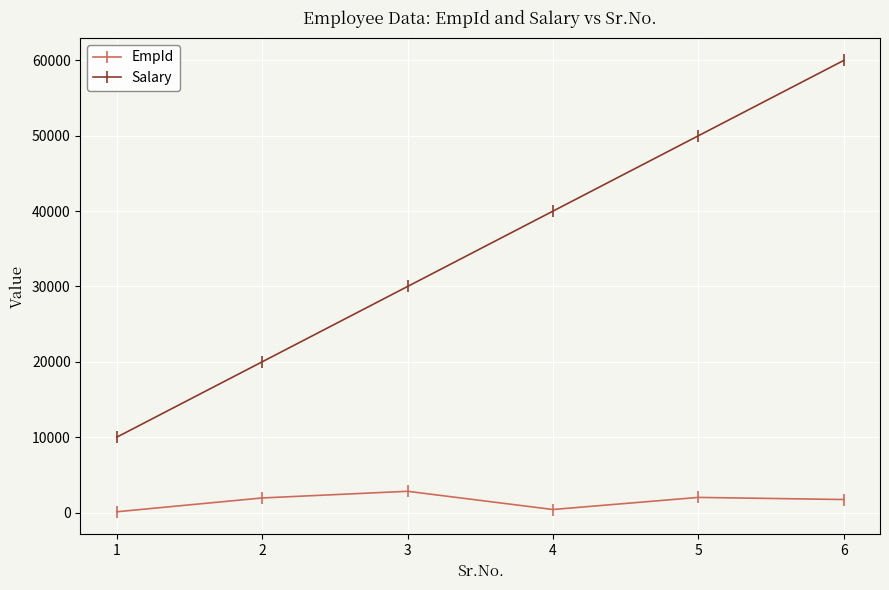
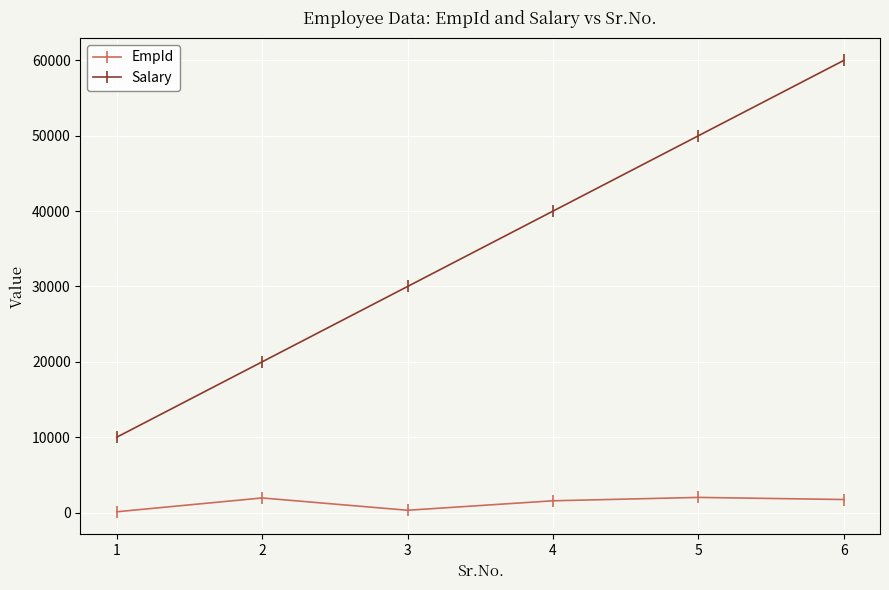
EmpId, 3: 3000 -> 0
EmpId, 4: 0 -> 2000
